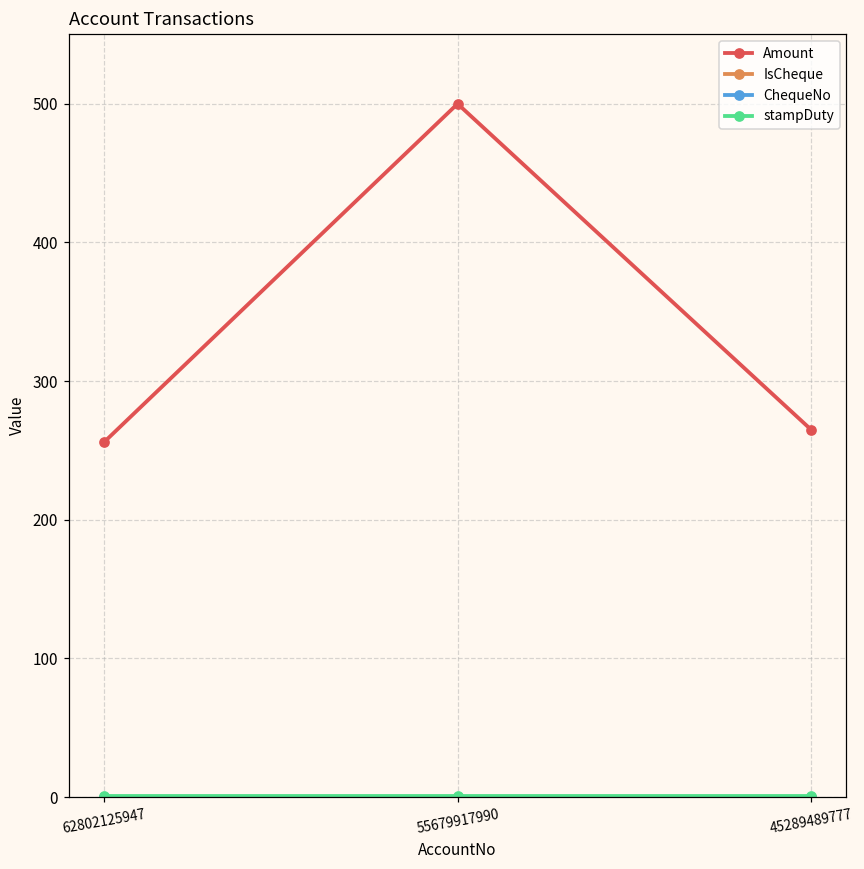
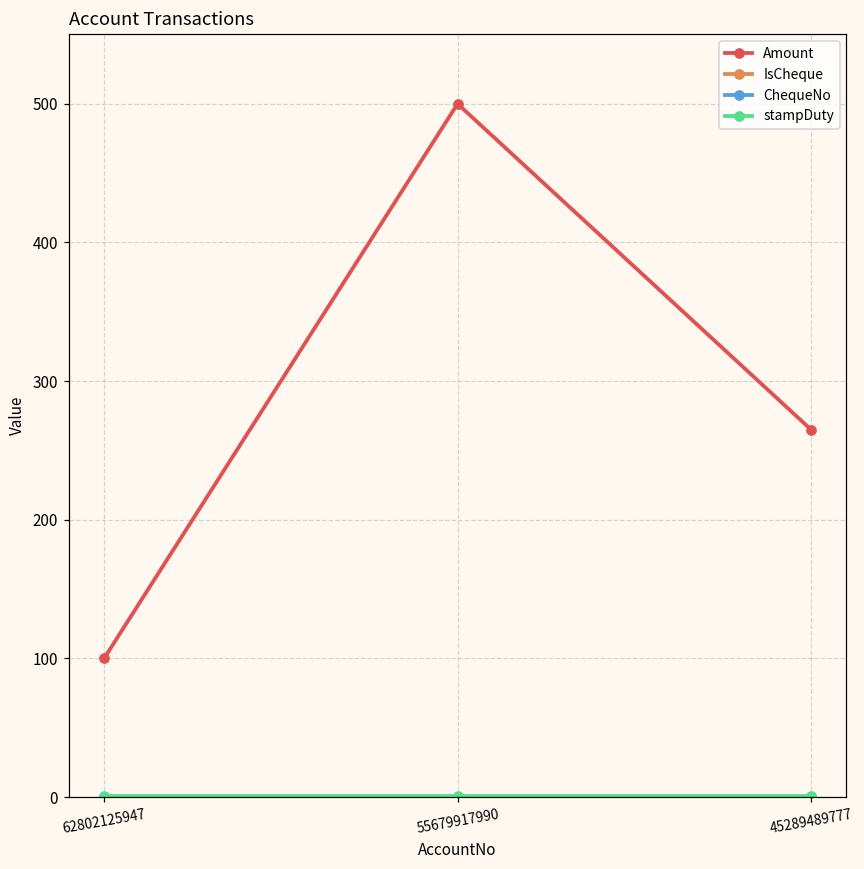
Amount, 62802125947: 256 -> 100
